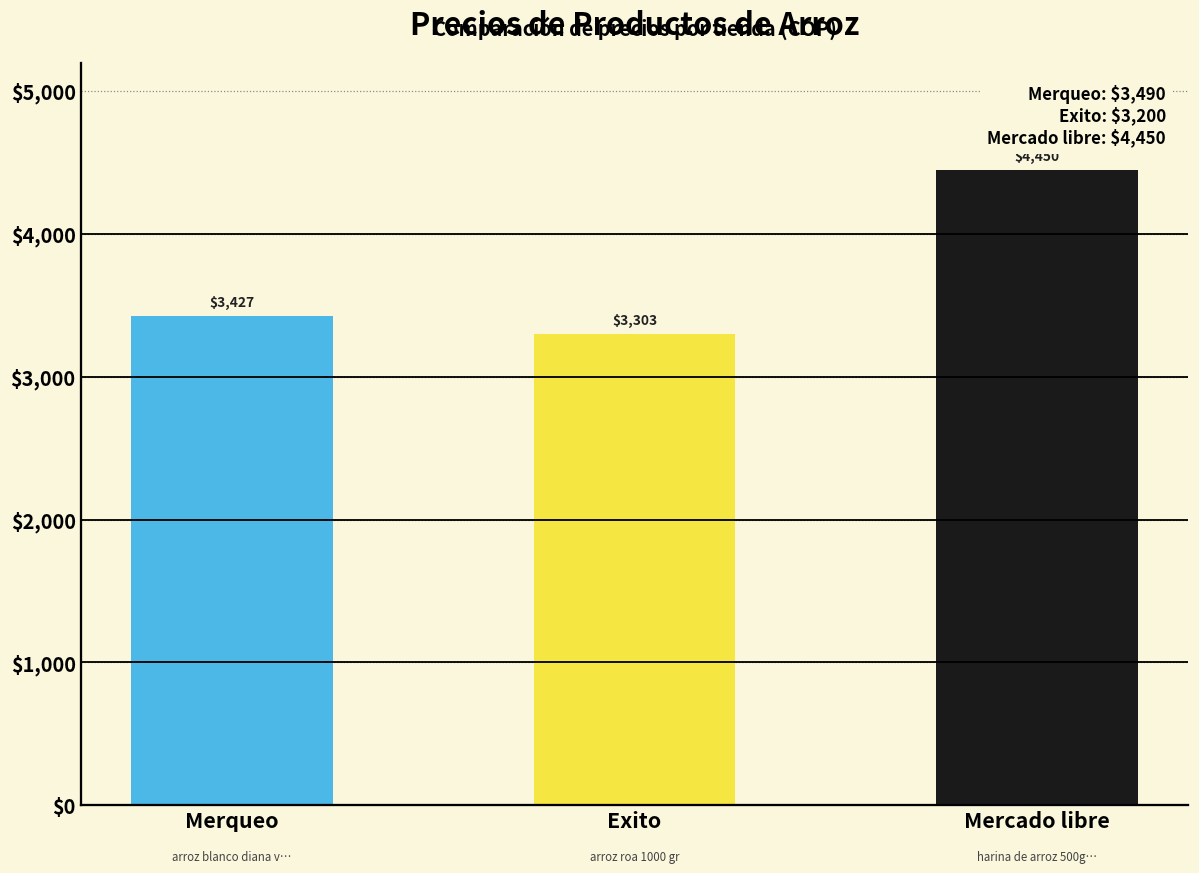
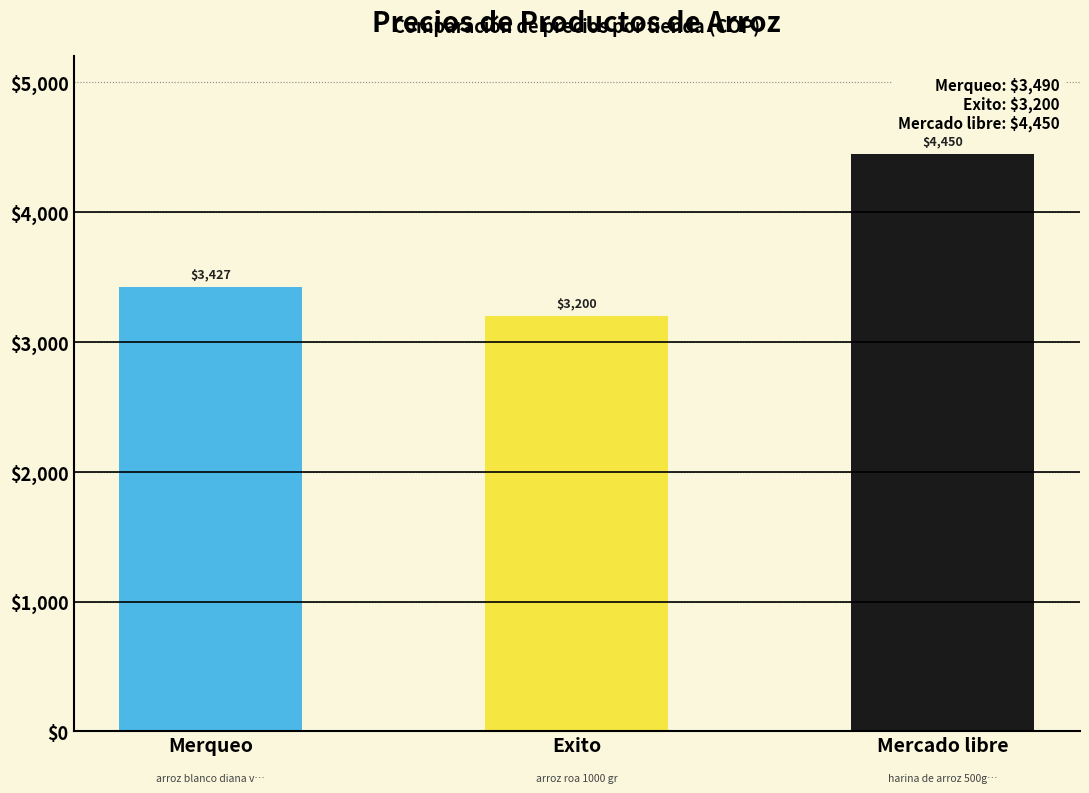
Exito: $3,303 -> $3,200
